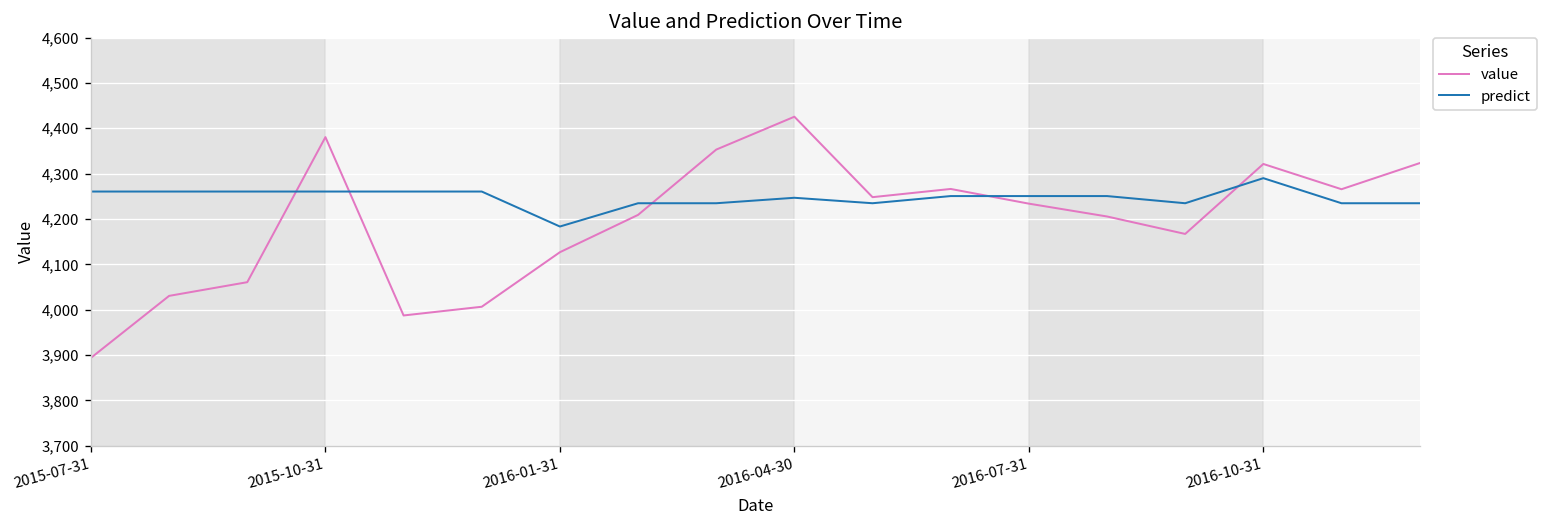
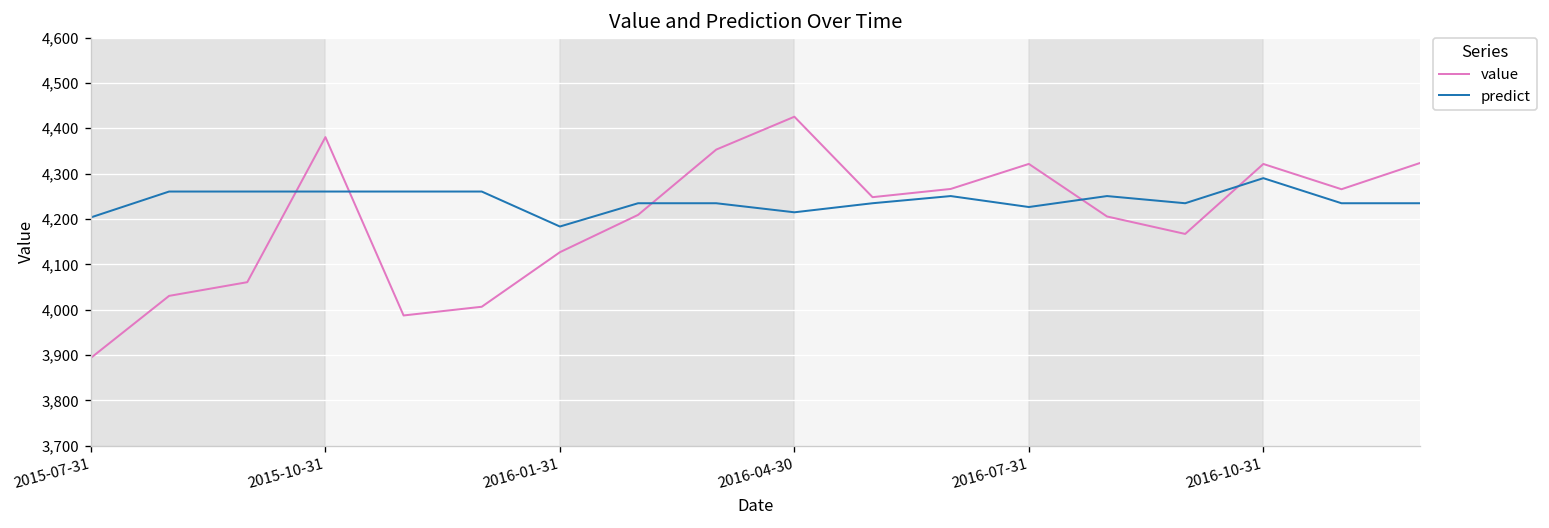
predict, 2015-07-31: 4,260 -> 4,200
predict, 2016-04-30: 4,250 -> 4,210
value, 2016-07-31: 4,230 -> 4,320
predict, 2016-07-31: 4,250 -> 4,230
